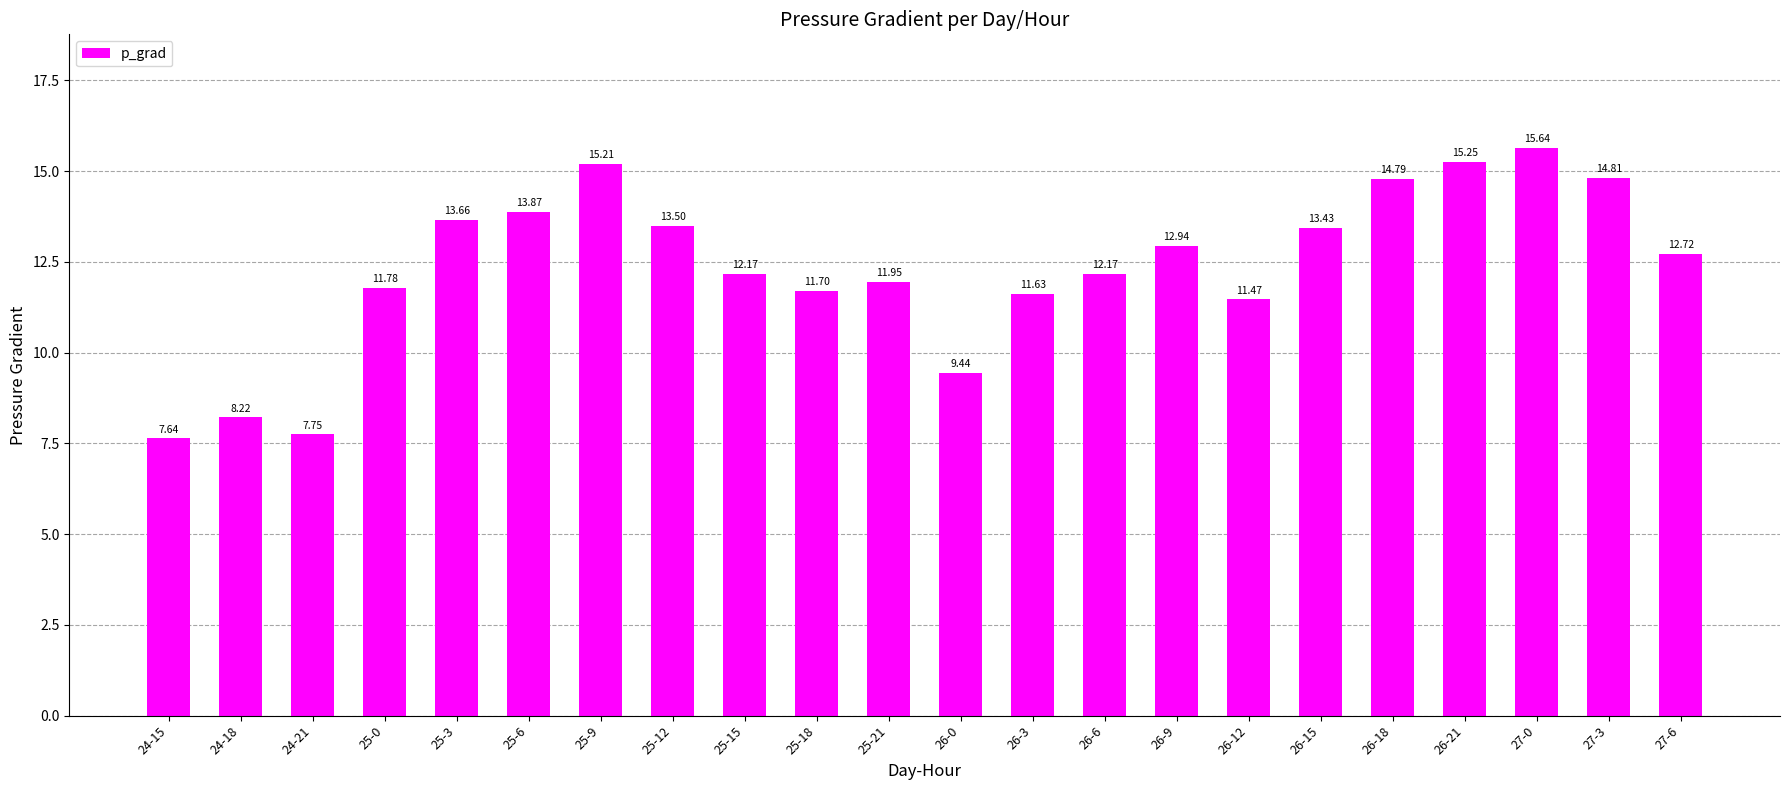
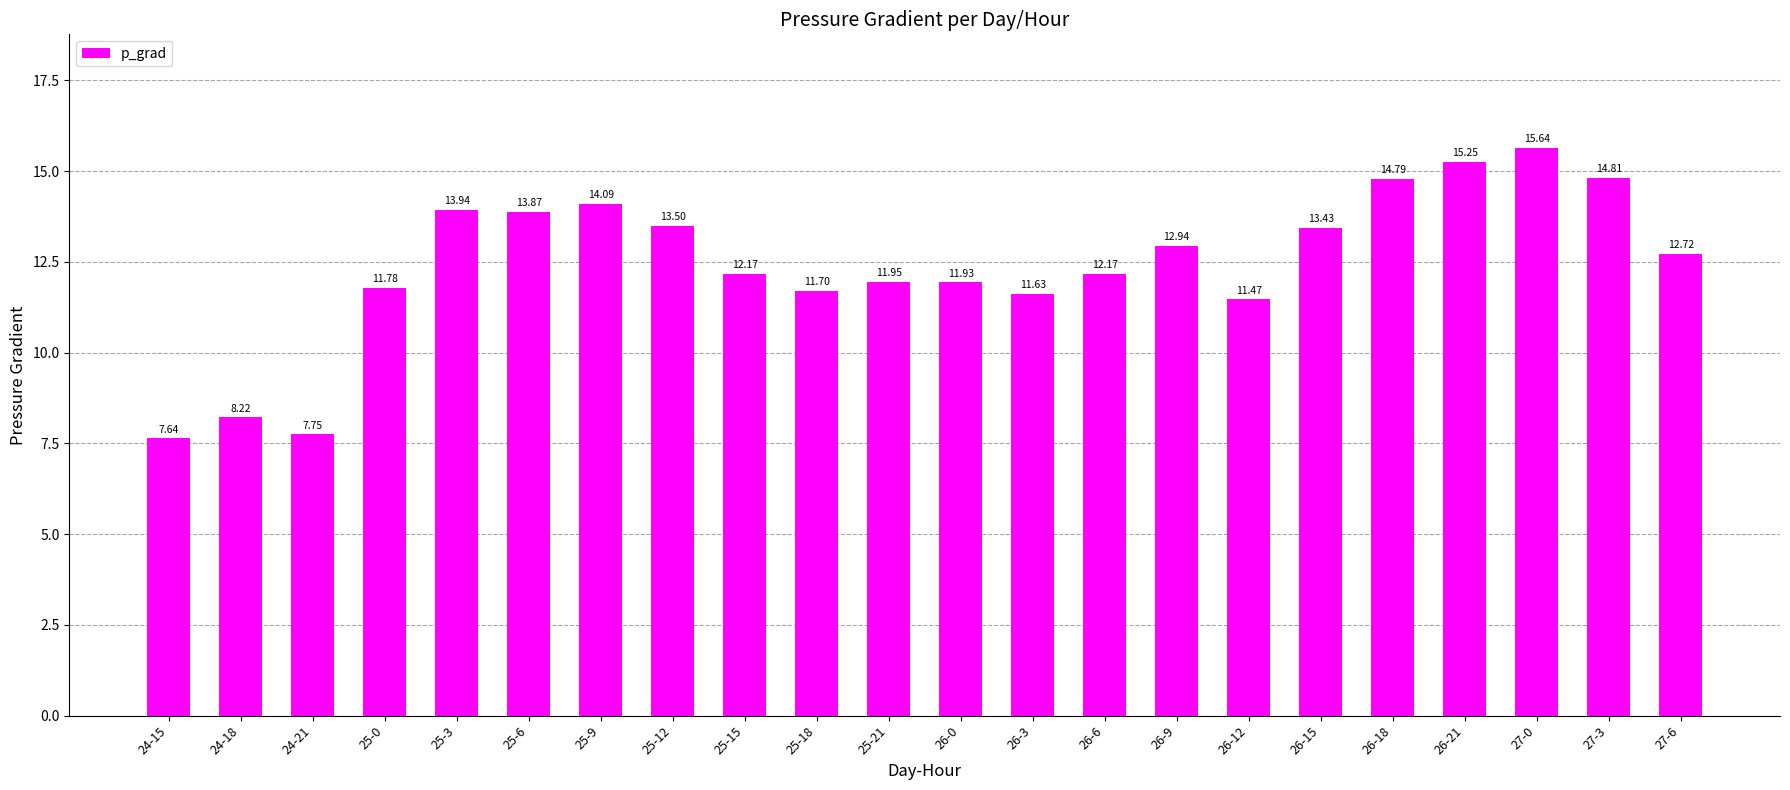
25-3: 13.66 -> 13.94
25-9: 15.21 -> 14.09
26-0: 9.44 -> 11.93
